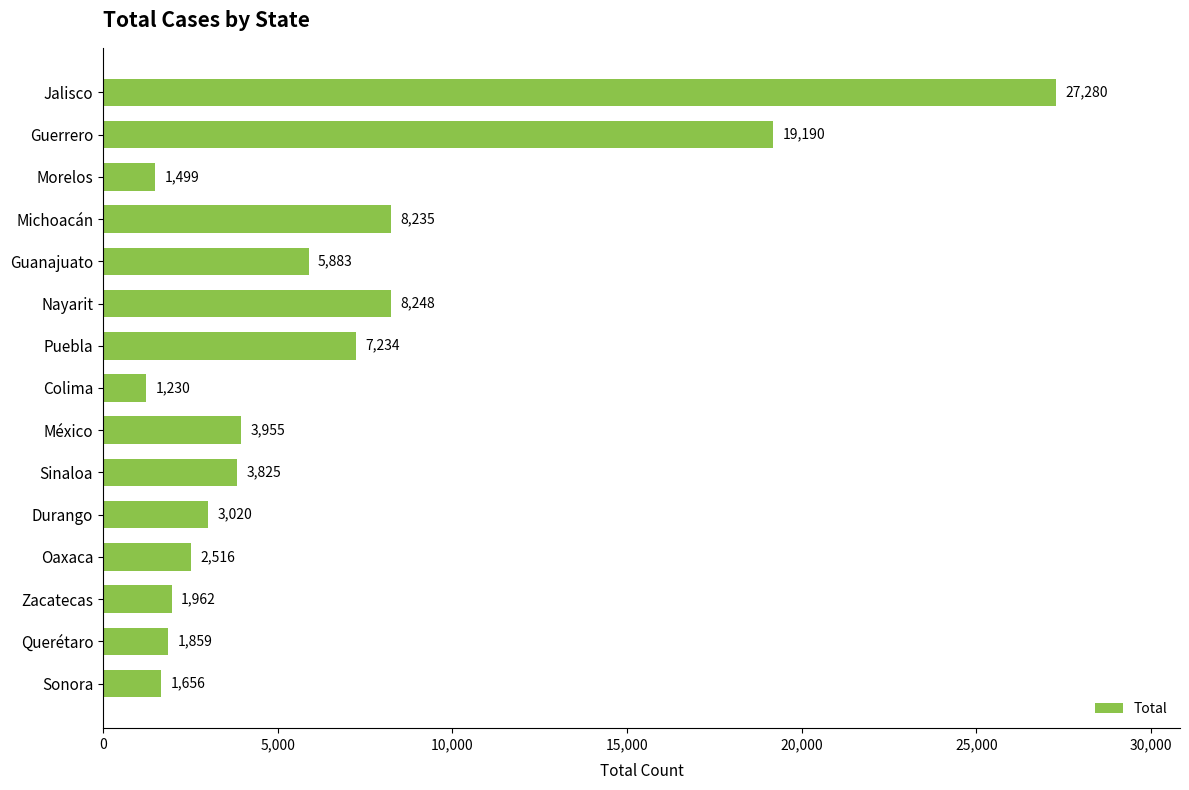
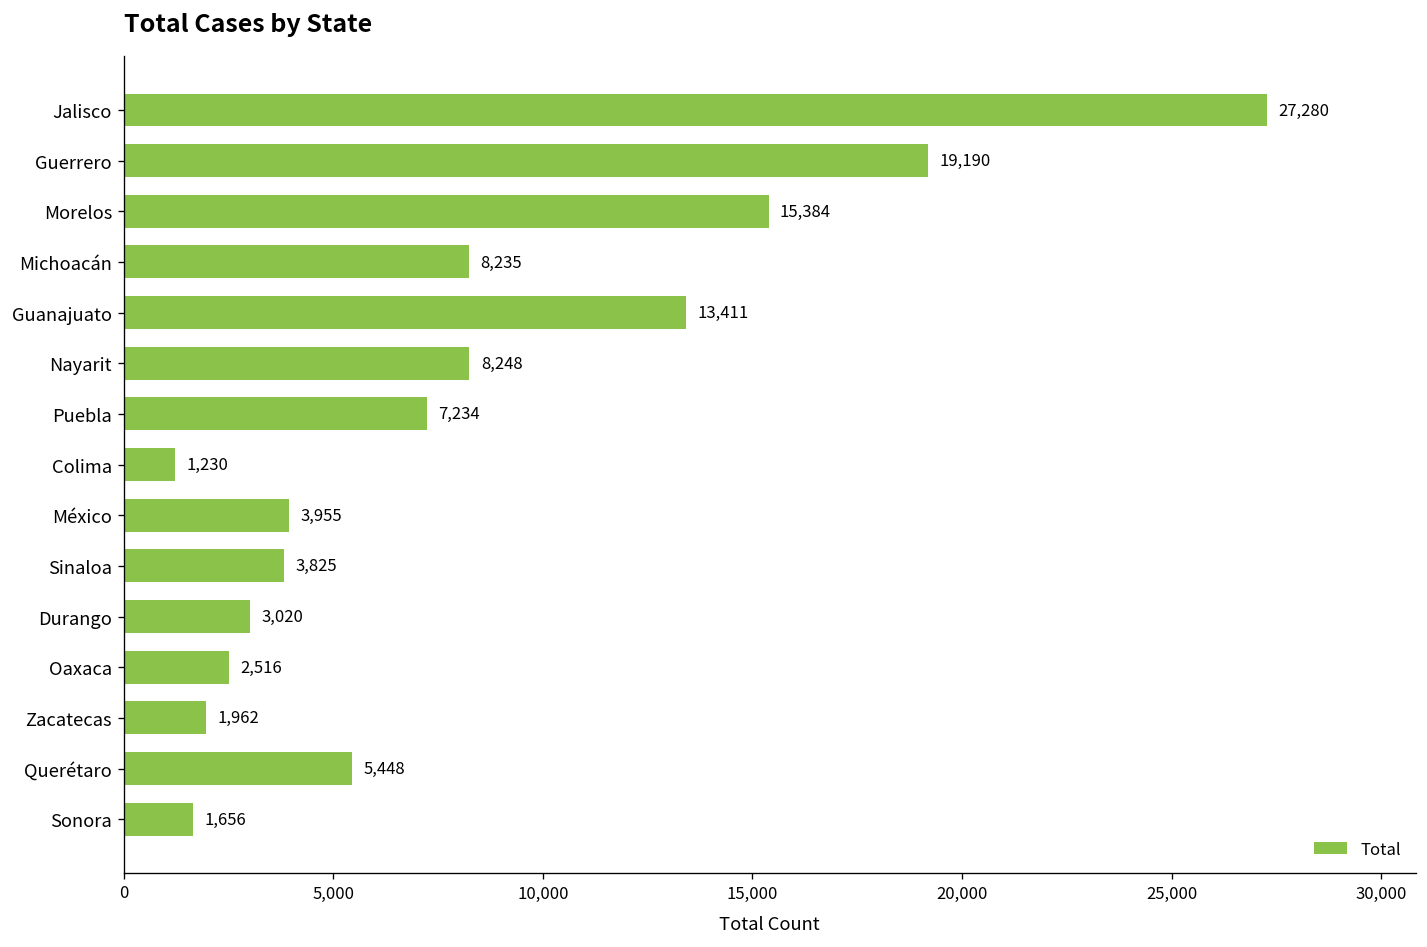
Morelos: 1,499 -> 15,384
Guanajuato: 5,883 -> 13,411
Querétaro: 1,859 -> 5,448
